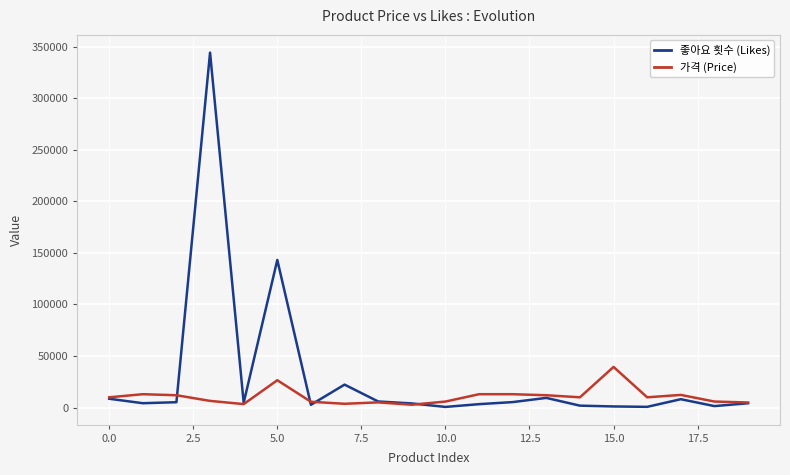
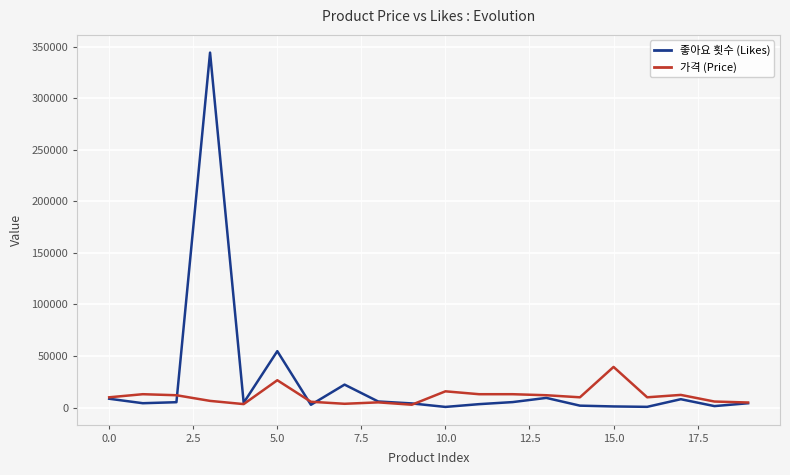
좋아요 횟수 (Likes), 5.0: 143000 -> 55000
가격 (Price), 10.0: 6000 -> 16000
